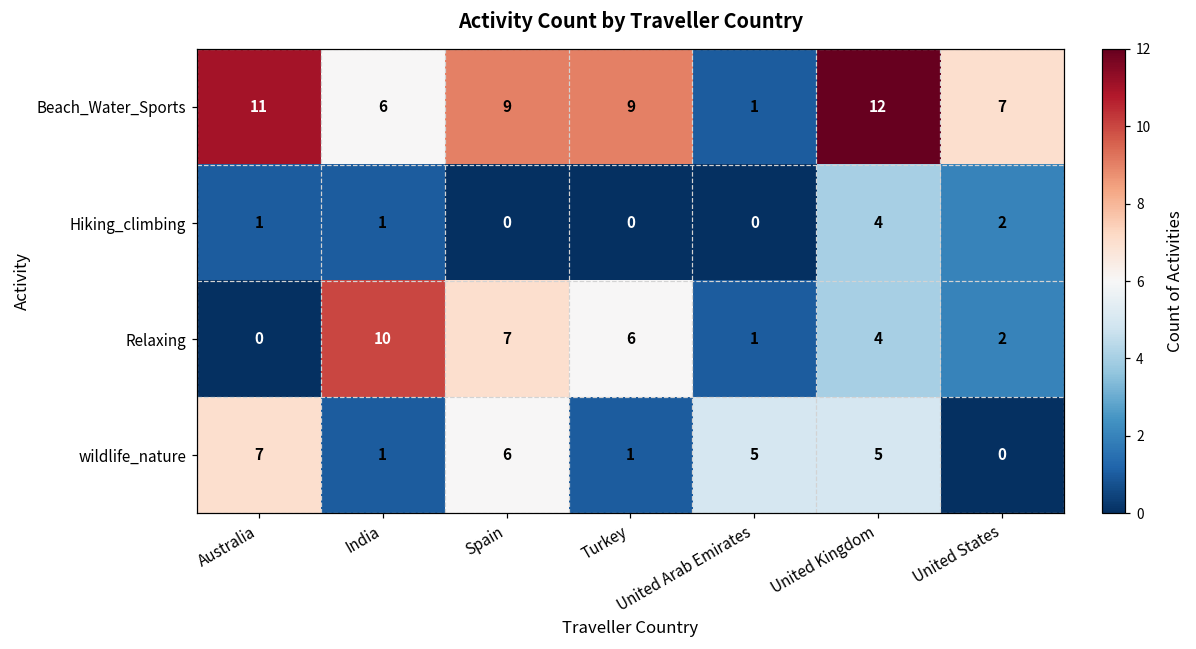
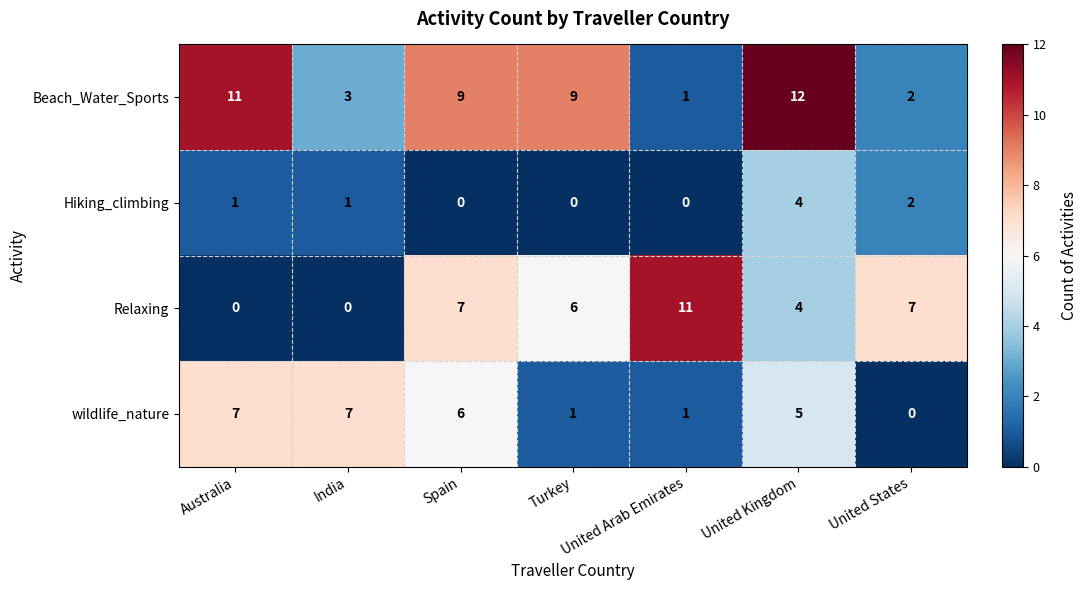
Beach_Water_Sports, India: 6 -> 3
Beach_Water_Sports, United States: 7 -> 2
Relaxing, India: 10 -> 0
Relaxing, United Arab Emirates: 1 -> 11
Relaxing, United States: 2 -> 7
wildlife_nature, India: 1 -> 7
wildlife_nature, United Arab Emirates: 5 -> 1
